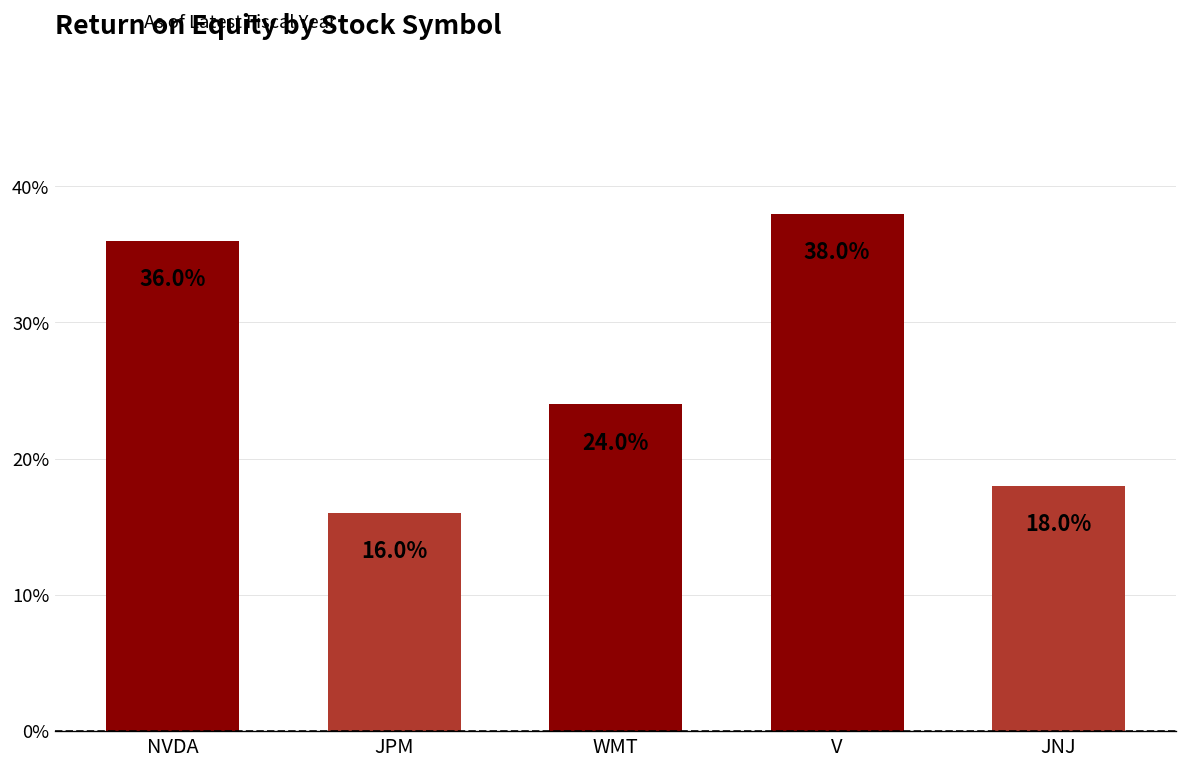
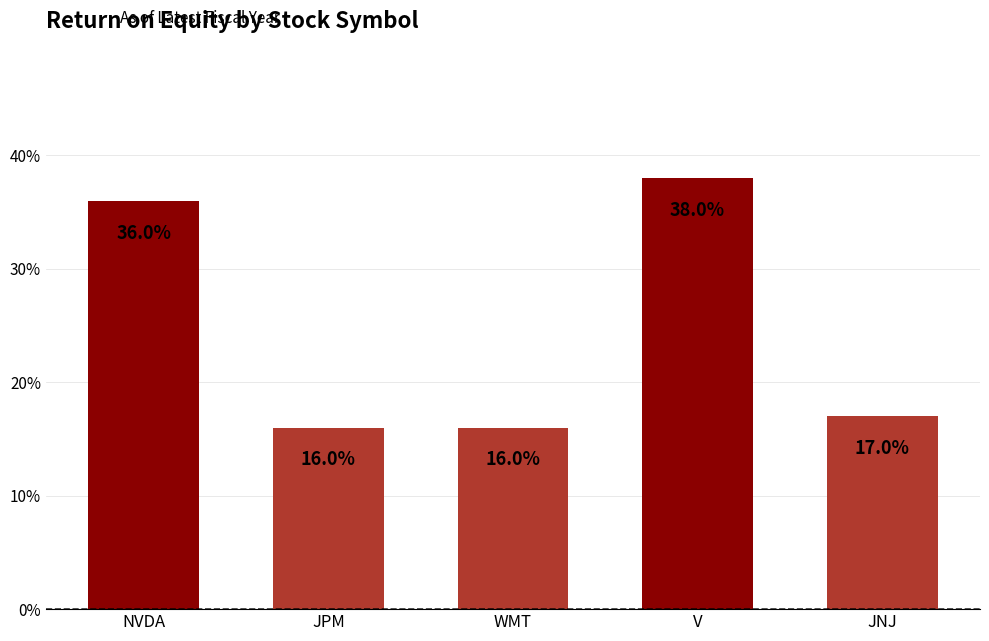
WMT: 24.0% -> 16.0%
JNJ: 18.0% -> 17.0%
